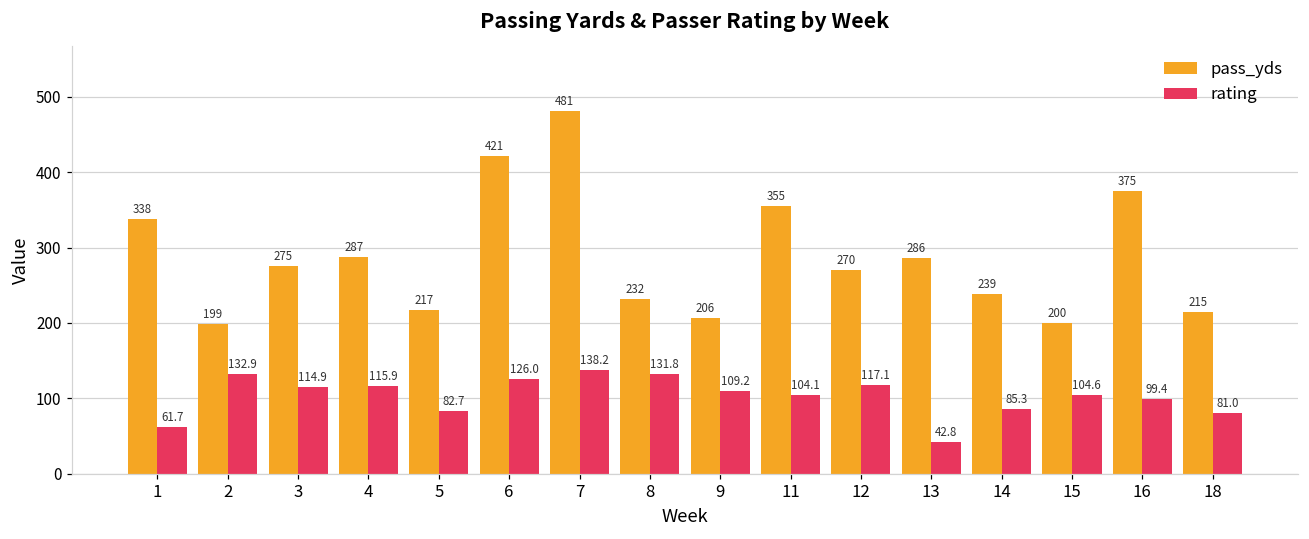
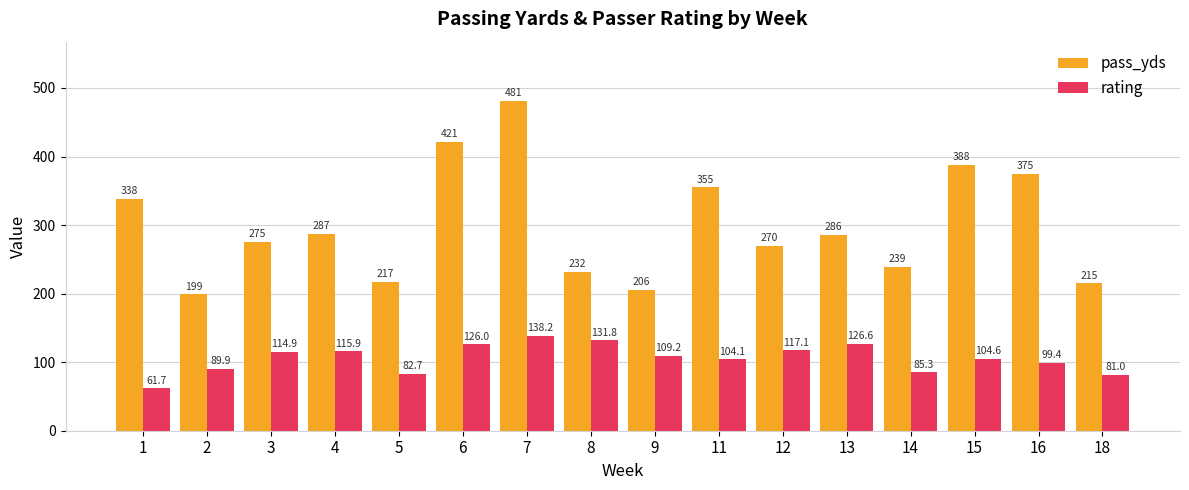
rating, 2: 132.9 -> 89.9
rating, 13: 42.8 -> 126.6
pass_yds, 15: 200 -> 388
